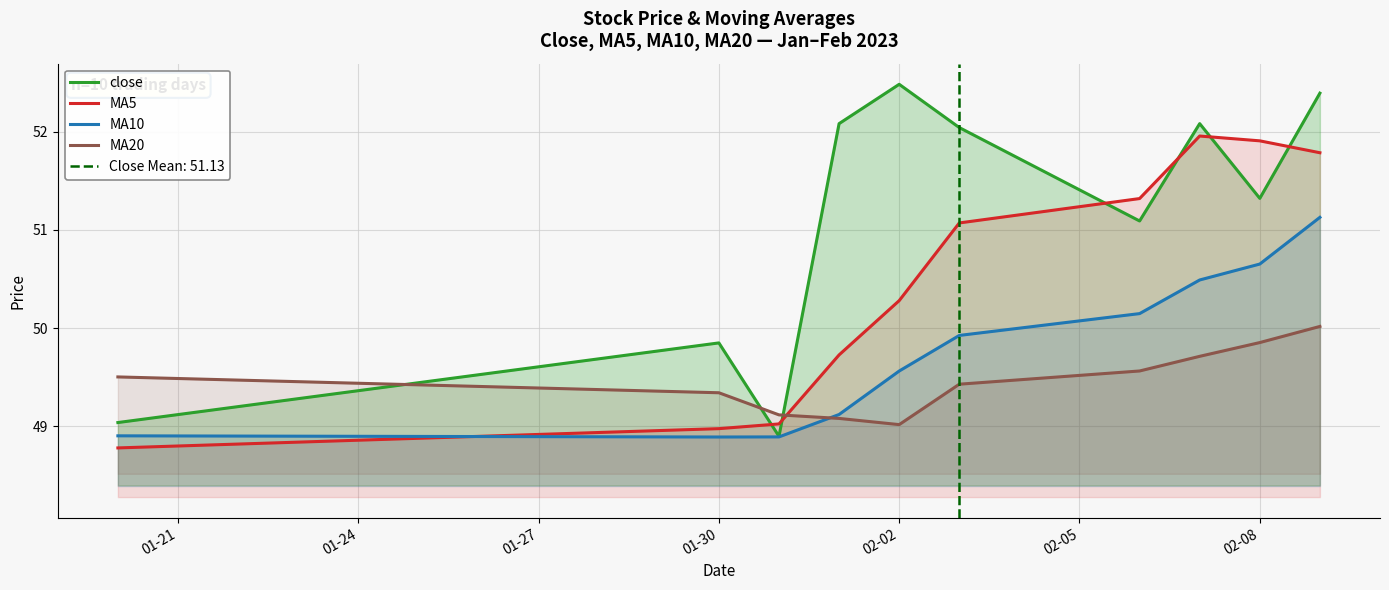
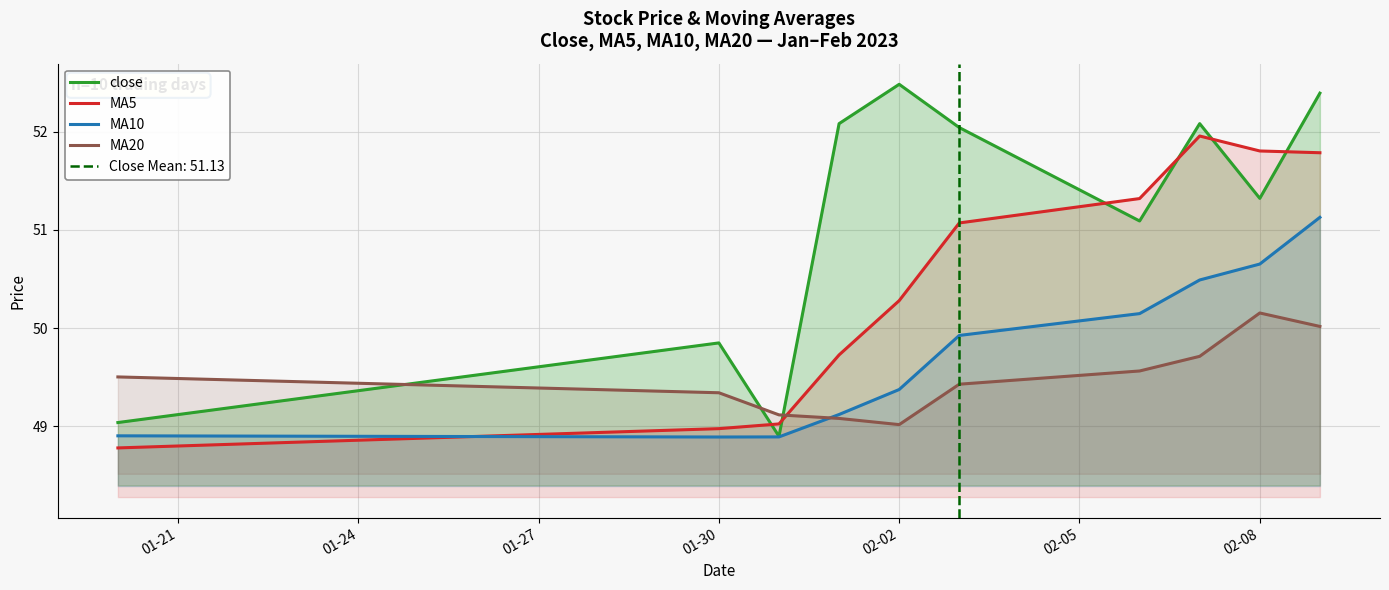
MA10, 02-02: 49.6 -> 49.4
MA5, 02-08: 51.9 -> 51.8
MA20, 02-08: 49.9 -> 50.2
